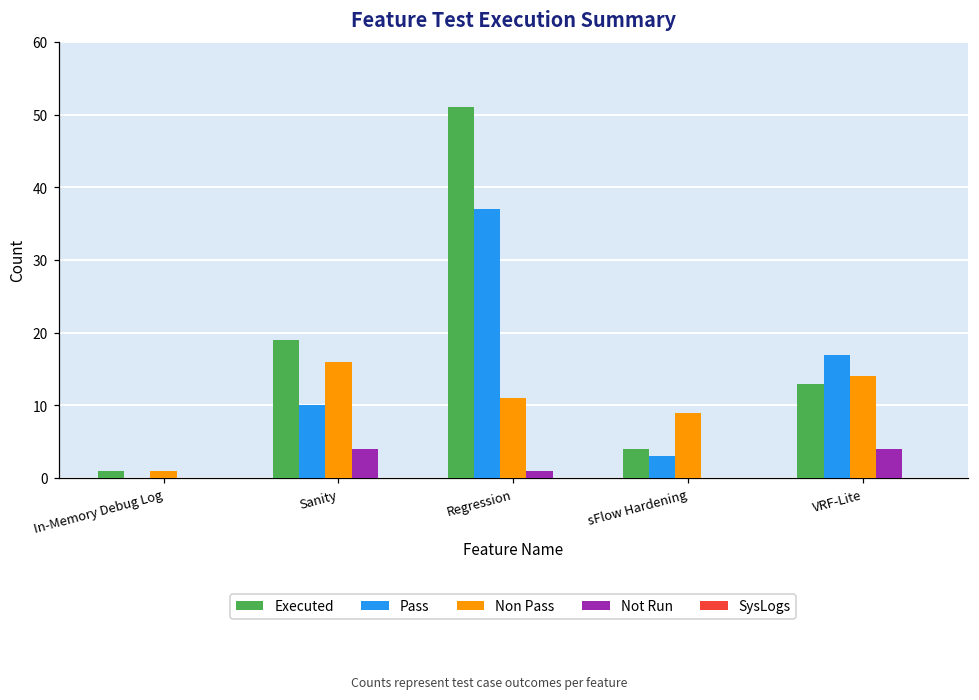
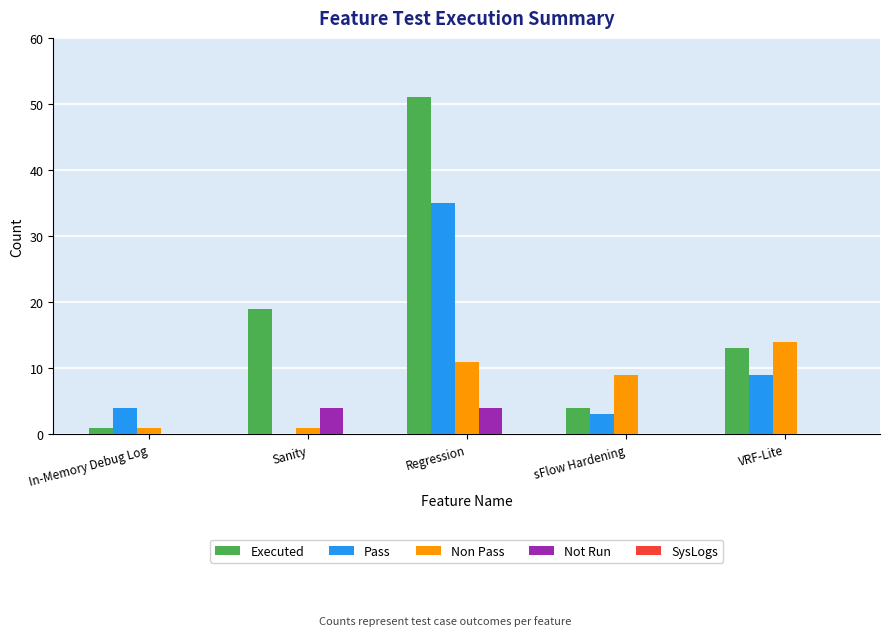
Pass, In-Memory Debug Log: 0 -> 4
Pass, Sanity: 10 -> 0
Non Pass, Sanity: 16 -> 1
Pass, Regression: 37 -> 35
Not Run, Regression: 1 -> 4
Pass, VRF-Lite: 17 -> 9
Not Run, VRF-Lite: 4 -> 0
